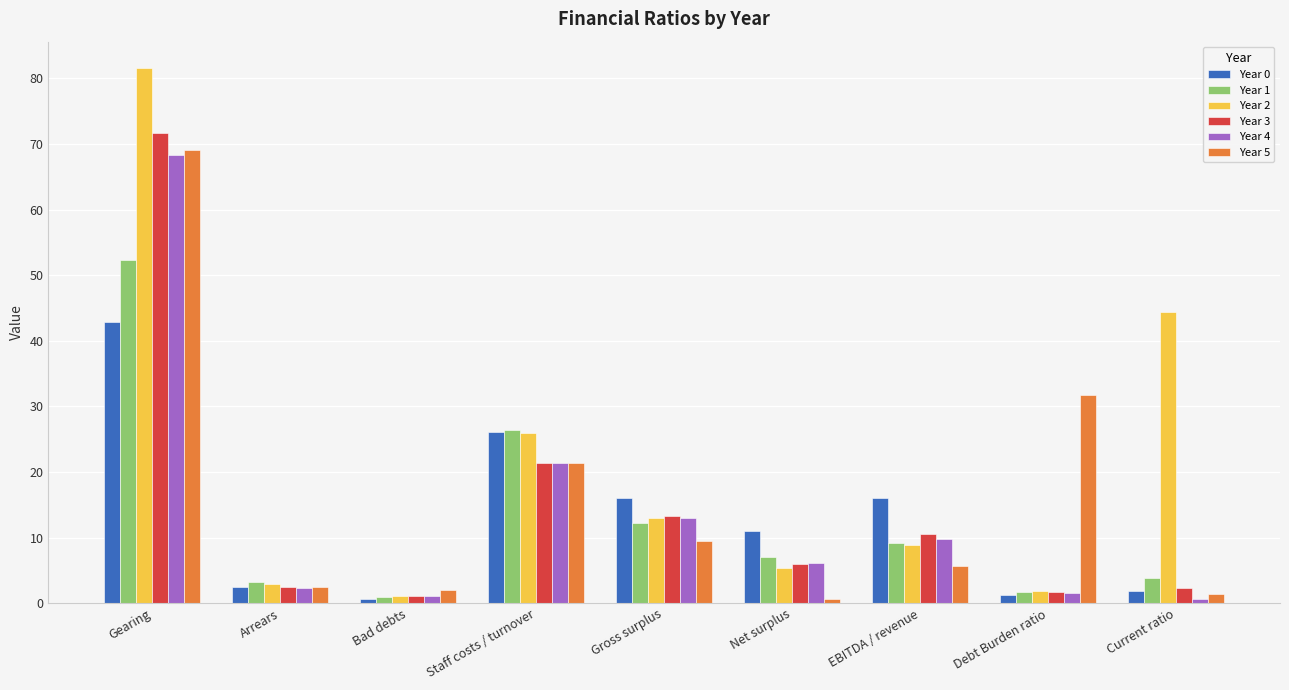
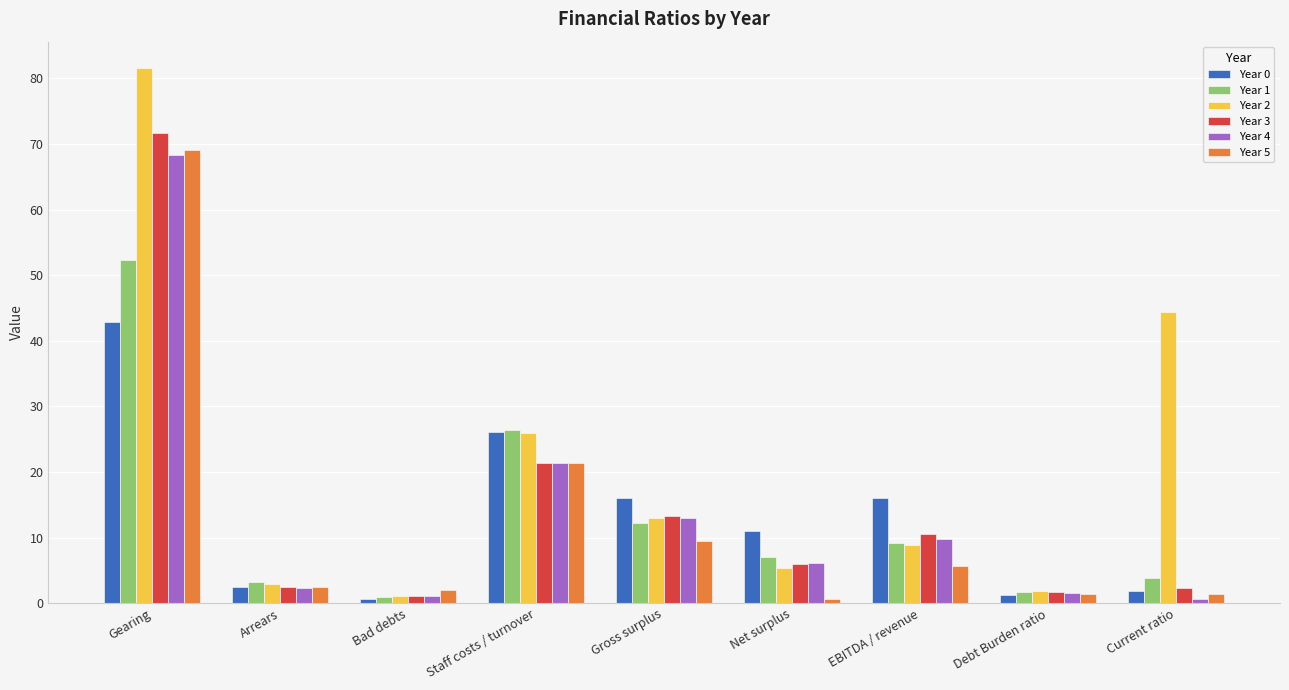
Year 5, Debt Burden ratio: 32 -> 1
